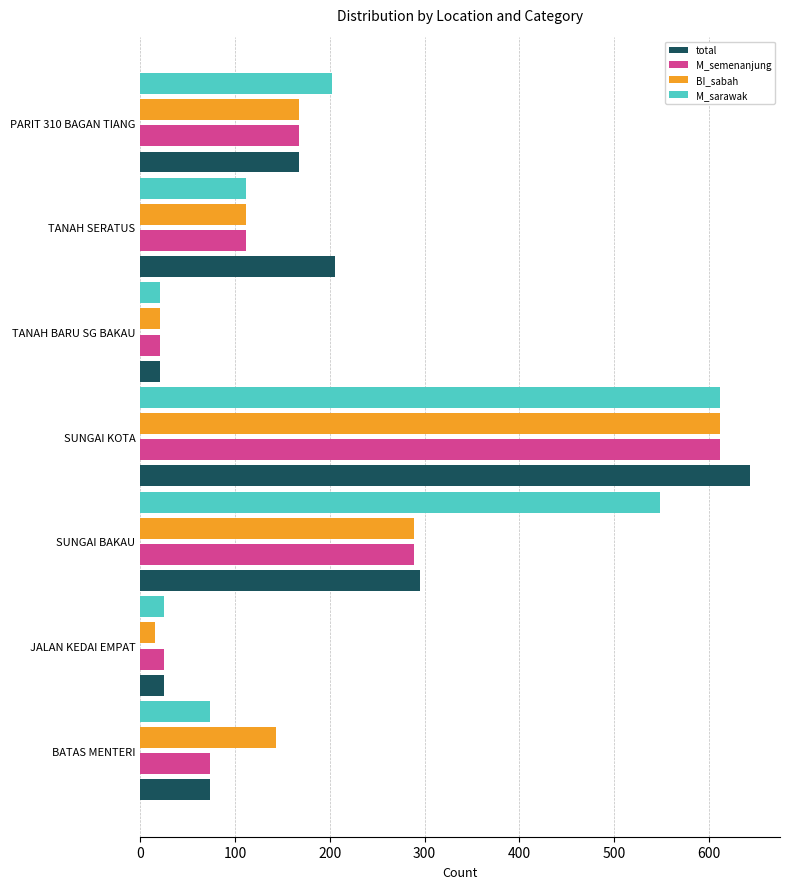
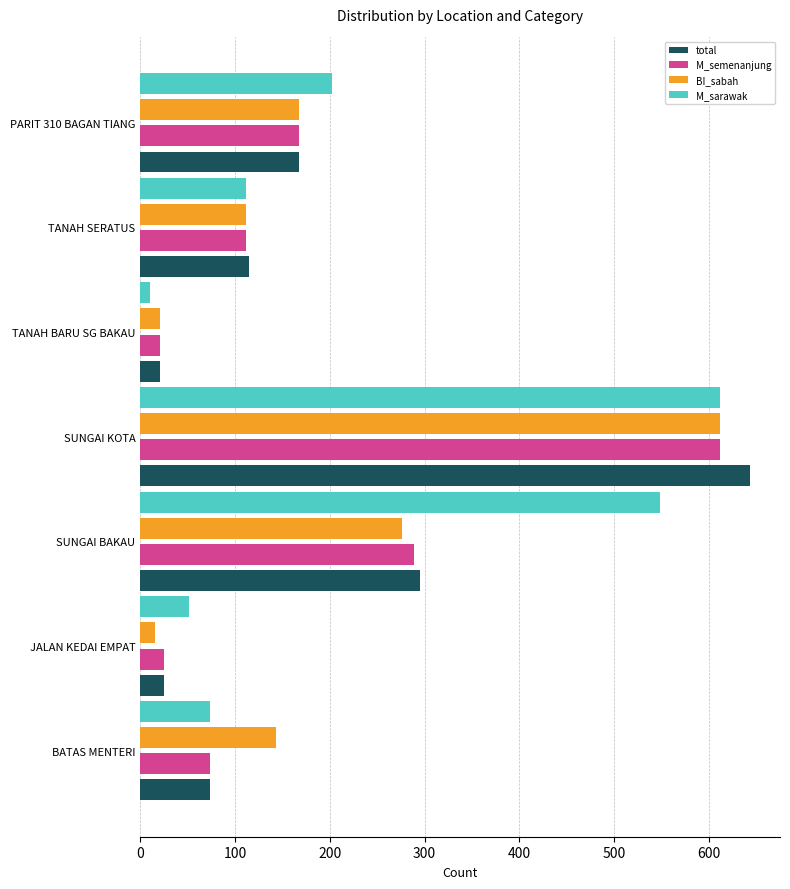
total, TANAH SERATUS: 210 -> 120
M_sarawak, TANAH BARU SG BAKAU: 20 -> 10
BI_sabah, SUNGAI BAKAU: 290 -> 280
M_sarawak, JALAN KEDAI EMPAT: 30 -> 50
